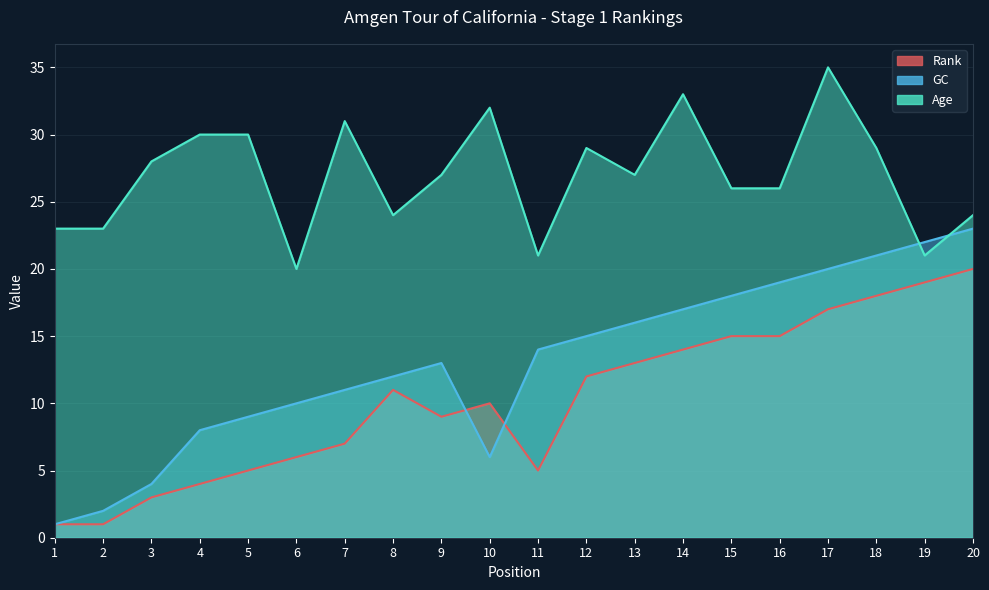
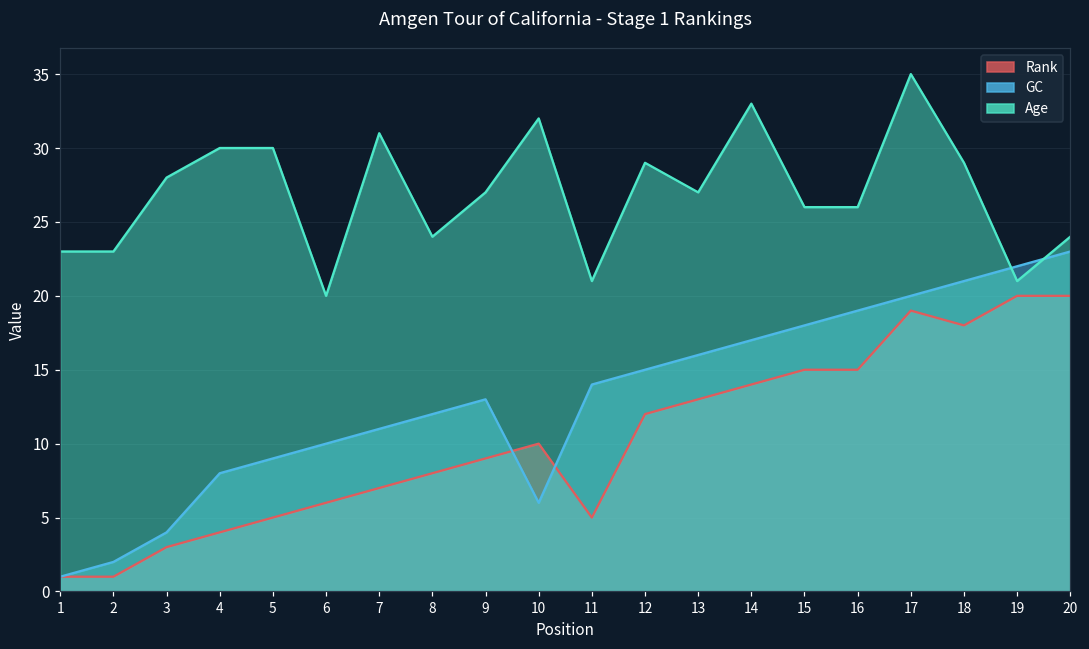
Rank, 8: 11 -> 8
Rank, 17: 17 -> 19
Rank, 19: 19 -> 20
